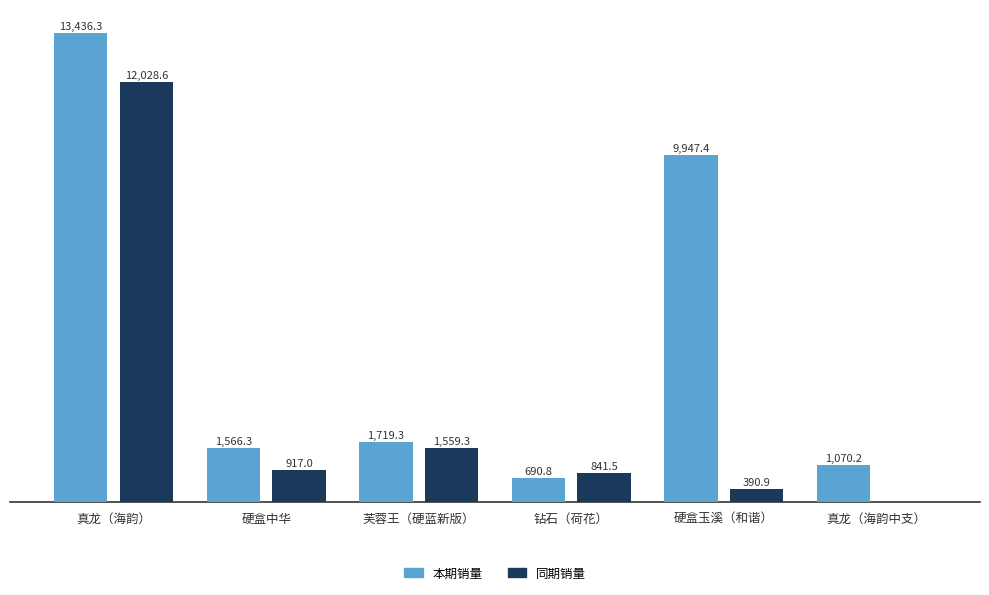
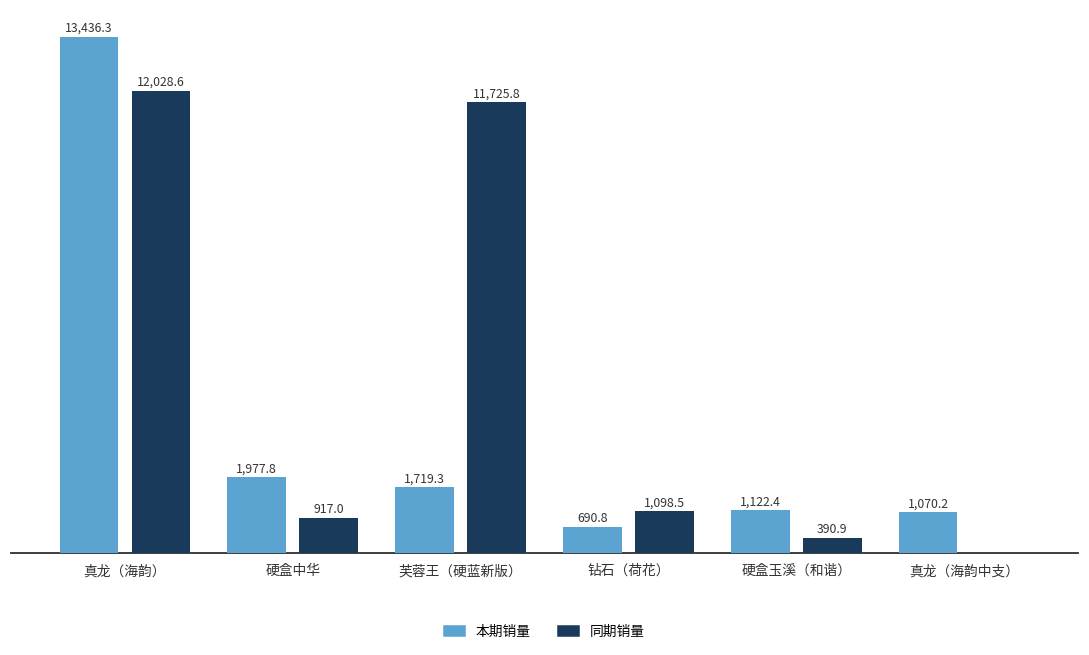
本期销量, 硬盒中华: 1,566.3 -> 1,977.8
同期销量, 芙蓉王（硬蓝新版）: 1,559.3 -> 11,725.8
同期销量, 钻石（荷花）: 841.5 -> 1,098.5
本期销量, 硬盒玉溪（和谐）: 9,947.4 -> 1,122.4
